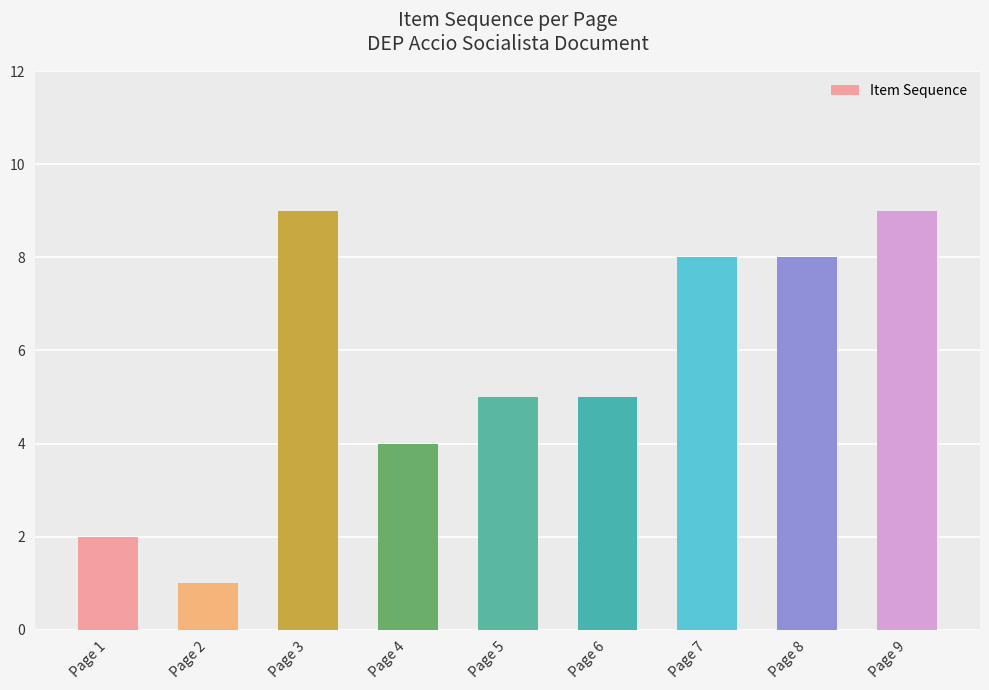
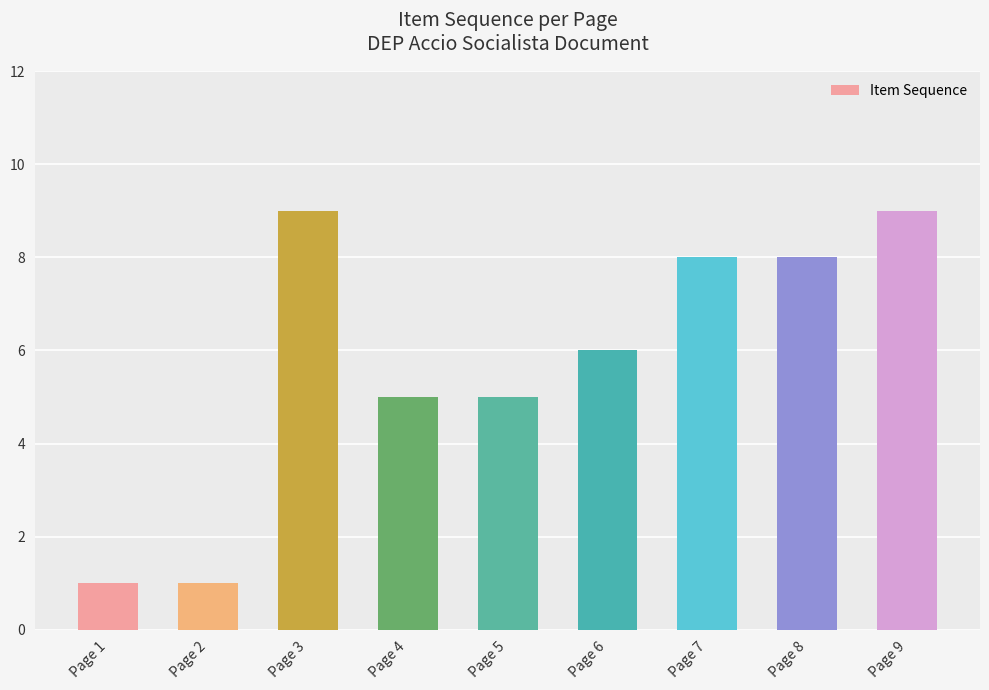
Page 1: 2 -> 1
Page 4: 4 -> 5
Page 6: 5 -> 6
